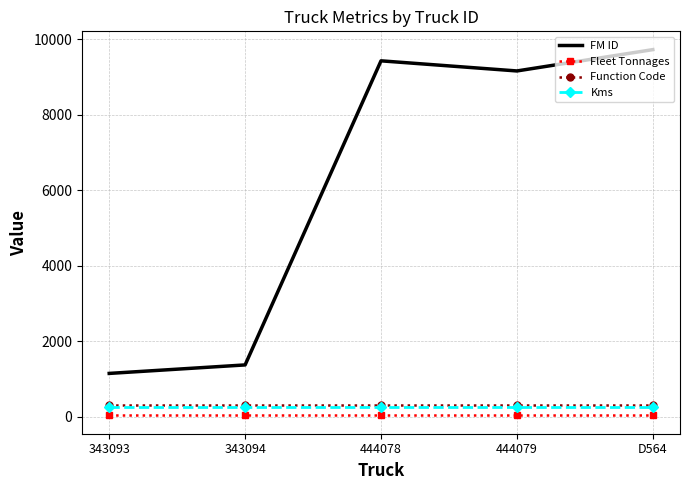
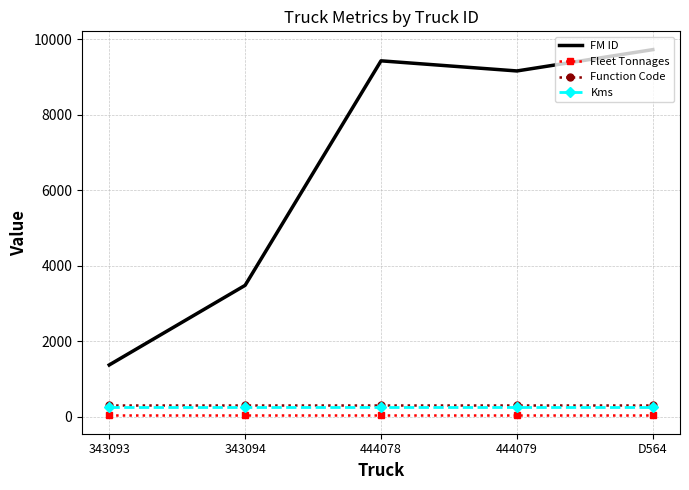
FM ID, 343093: 1200 -> 1400
FM ID, 343094: 1400 -> 3500
